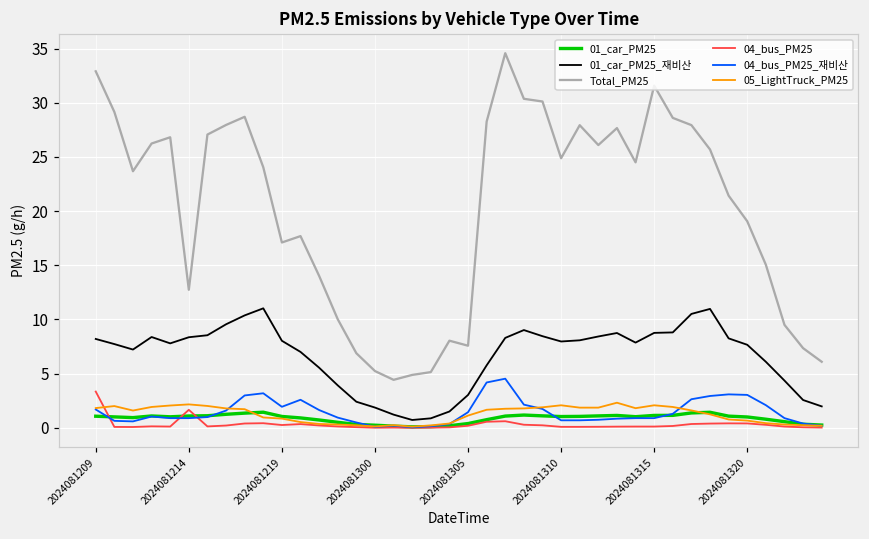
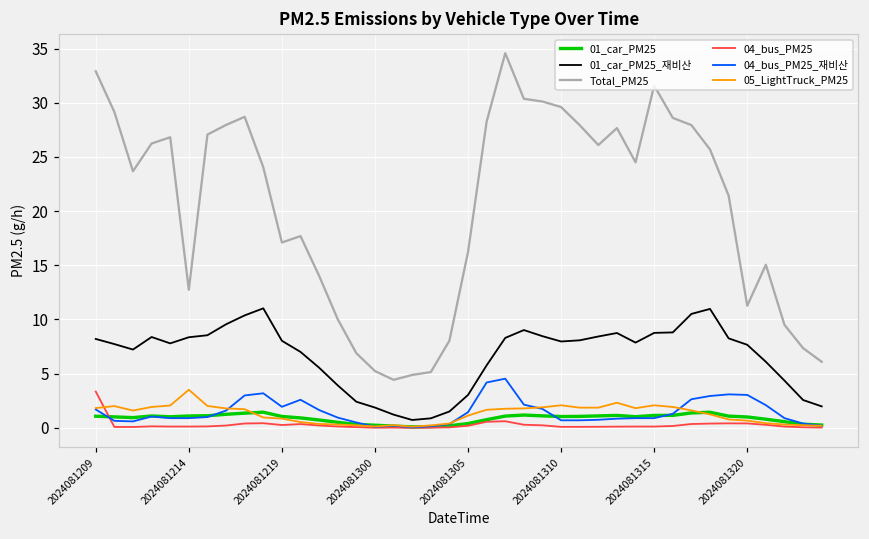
04_bus_PM25, 2024081214: 2 -> 0
05_LightTruck_PM25, 2024081214: 2 -> 4
Total_PM25, 2024081305: 8 -> 16
Total_PM25, 2024081310: 25 -> 30
Total_PM25, 2024081320: 19 -> 11
